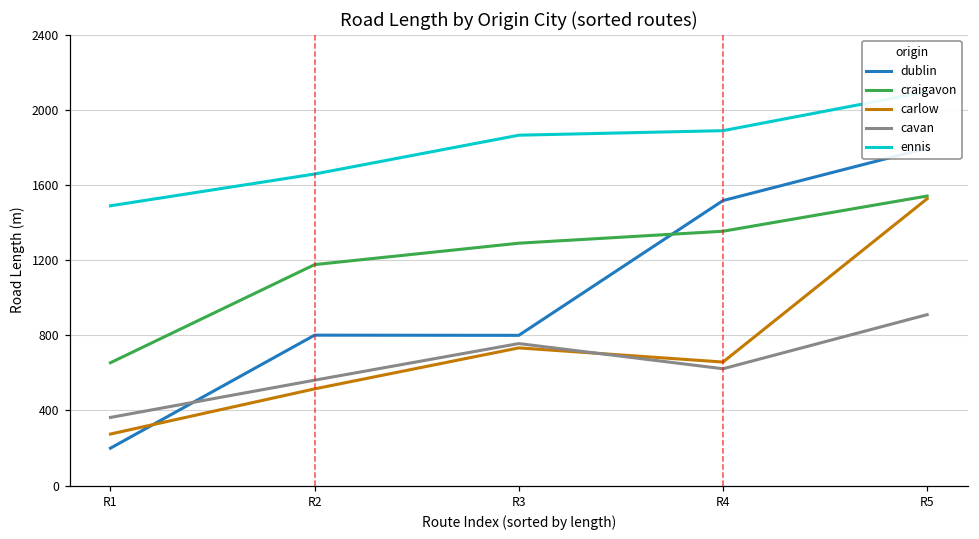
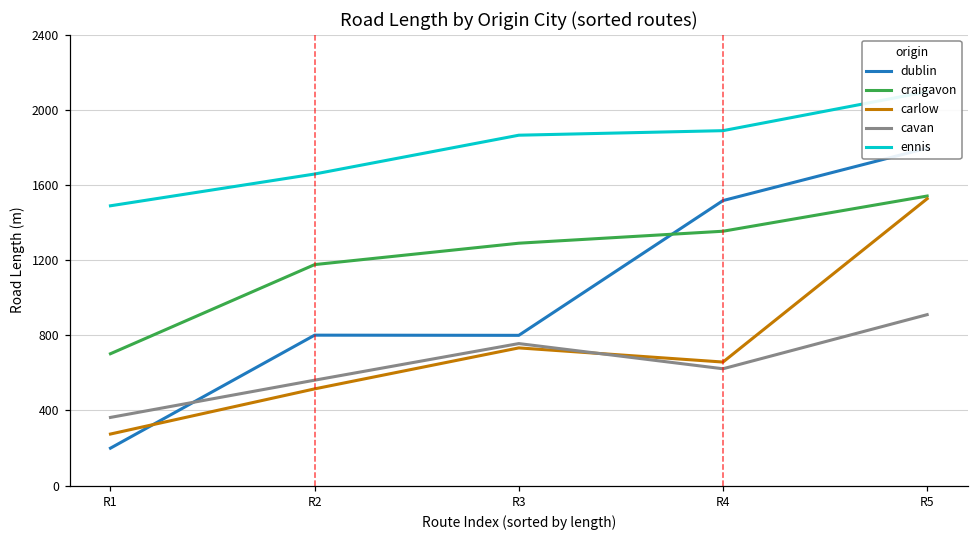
craigavon, R1: 650 -> 700
